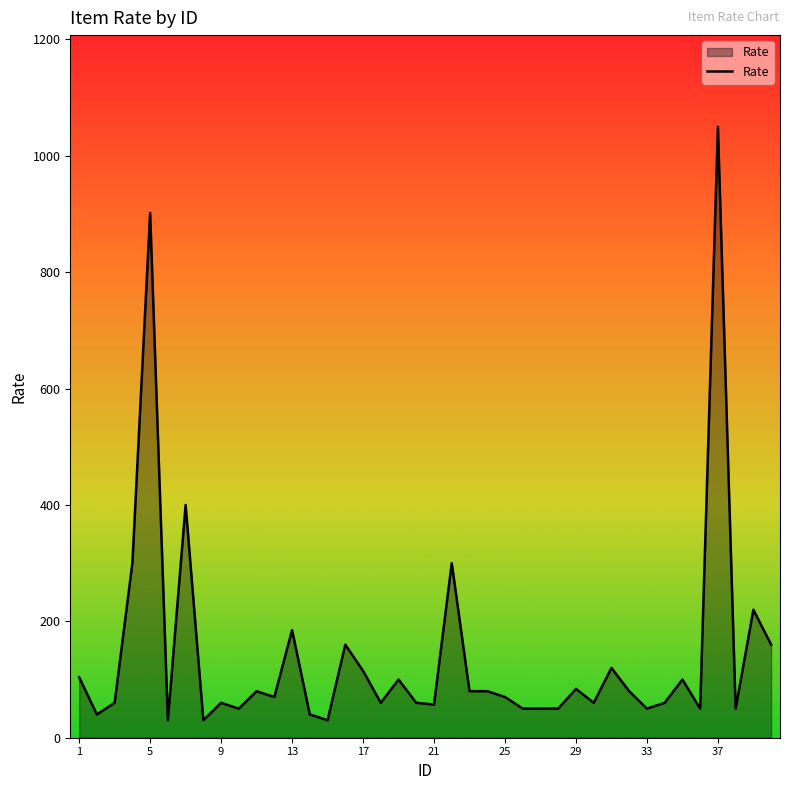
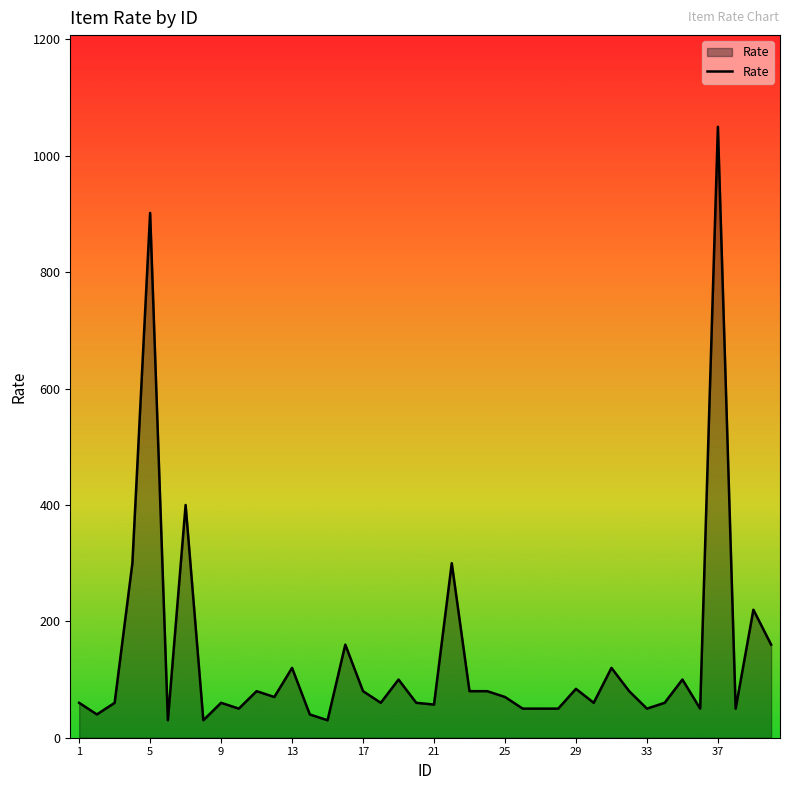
1: 100 -> 60
13: 190 -> 120
17: 120 -> 80
